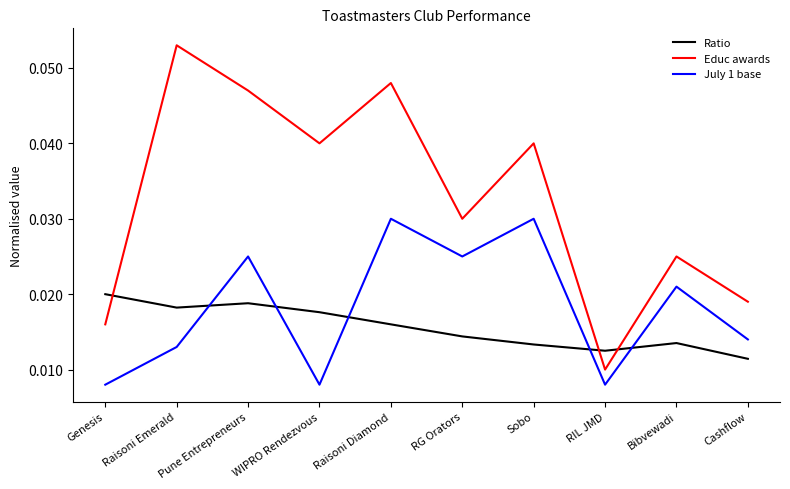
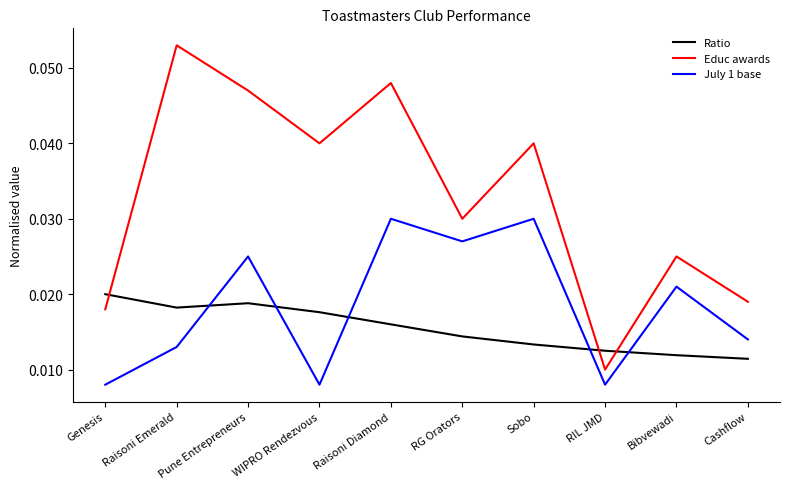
Educ awards, Genesis: 0.016 -> 0.018
July 1 base, RG Orators: 0.025 -> 0.027
Ratio, Bibvewadi: 0.014 -> 0.012
